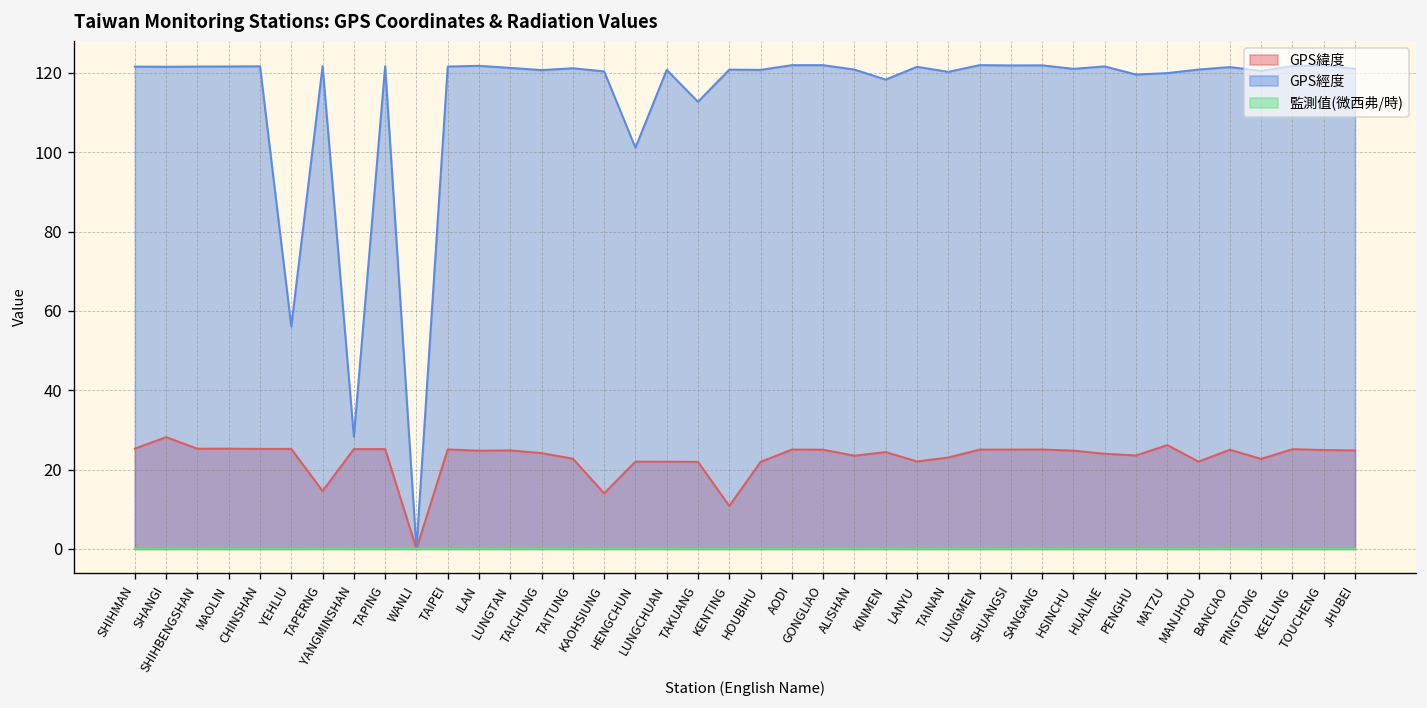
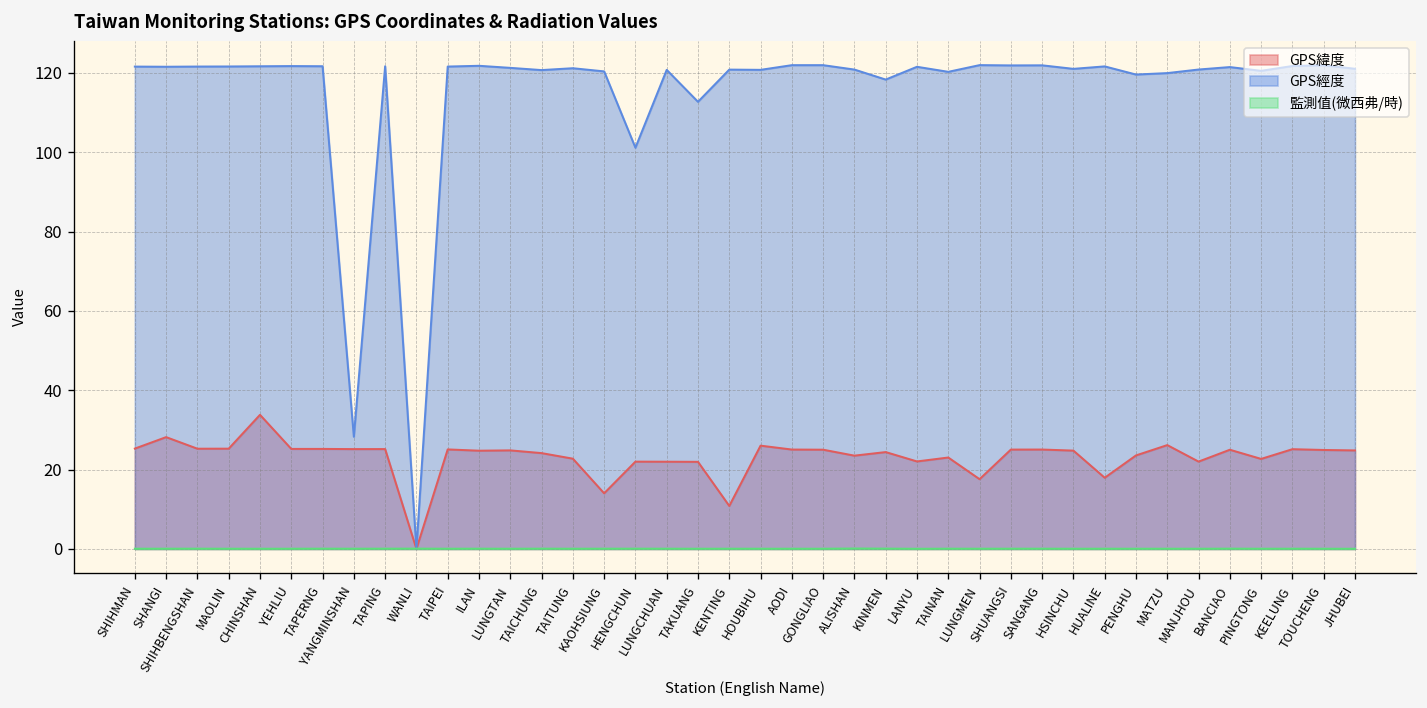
GPS緯度, CHINSHAN: 25 -> 34
GPS經度, YEHLIU: 56 -> 122
GPS緯度, TAPERNG: 15 -> 25
GPS緯度, HOUBIHU: 22 -> 26
GPS緯度, LUNGMEN: 25 -> 18
GPS緯度, HUALINE: 24 -> 18
